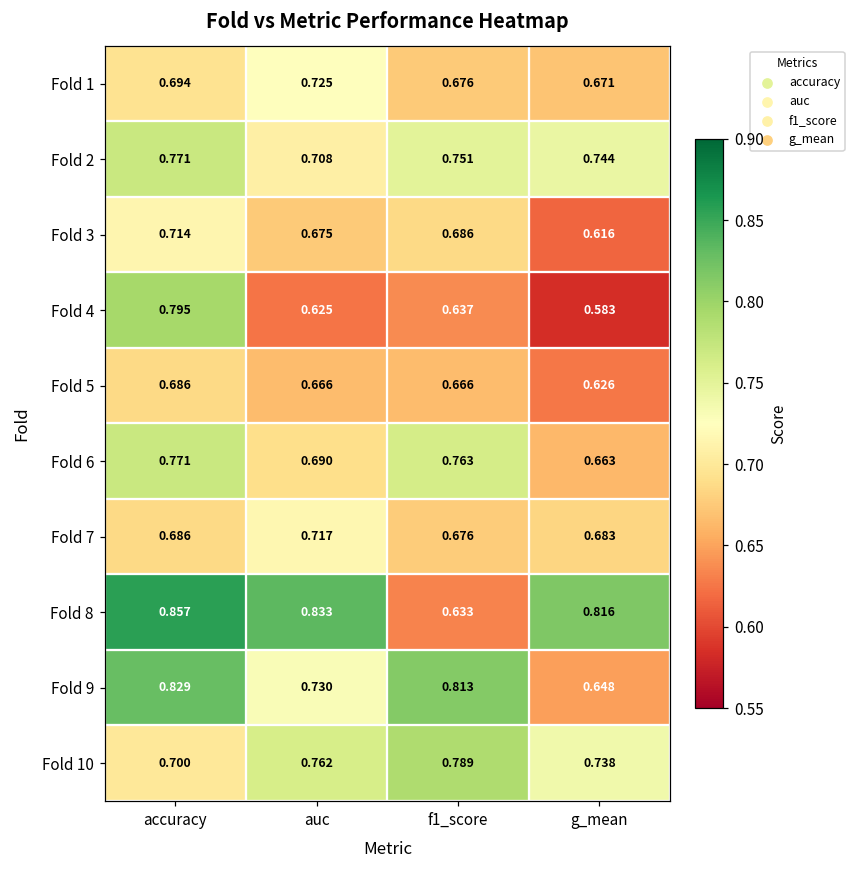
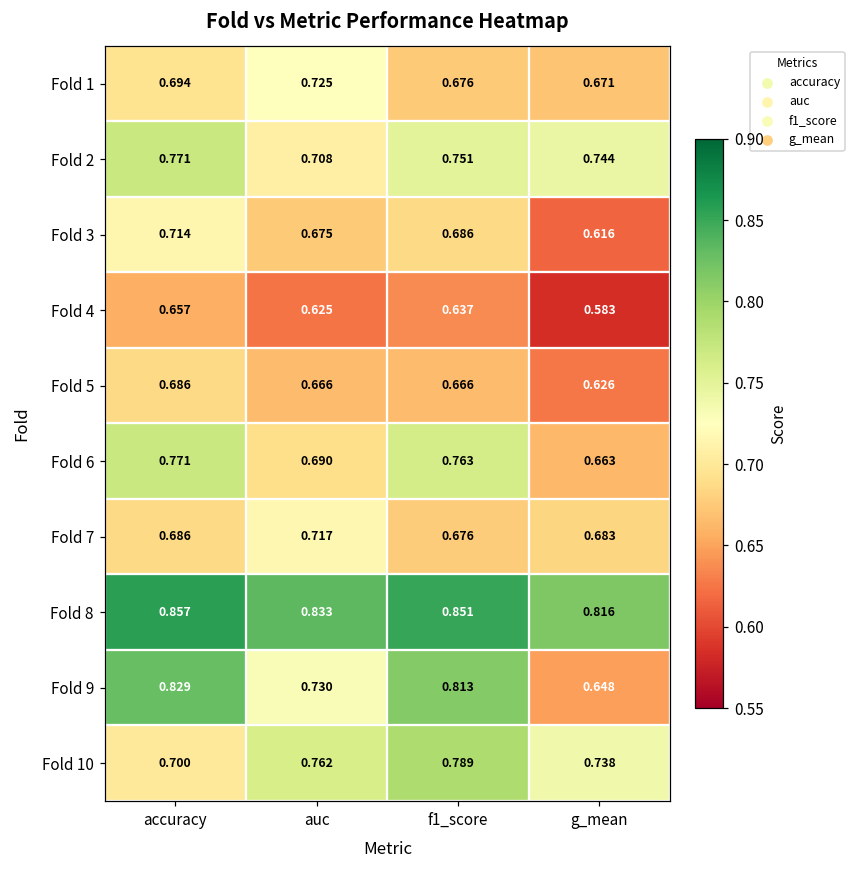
Fold 4, accuracy: 0.795 -> 0.657
Fold 8, f1_score: 0.633 -> 0.851
